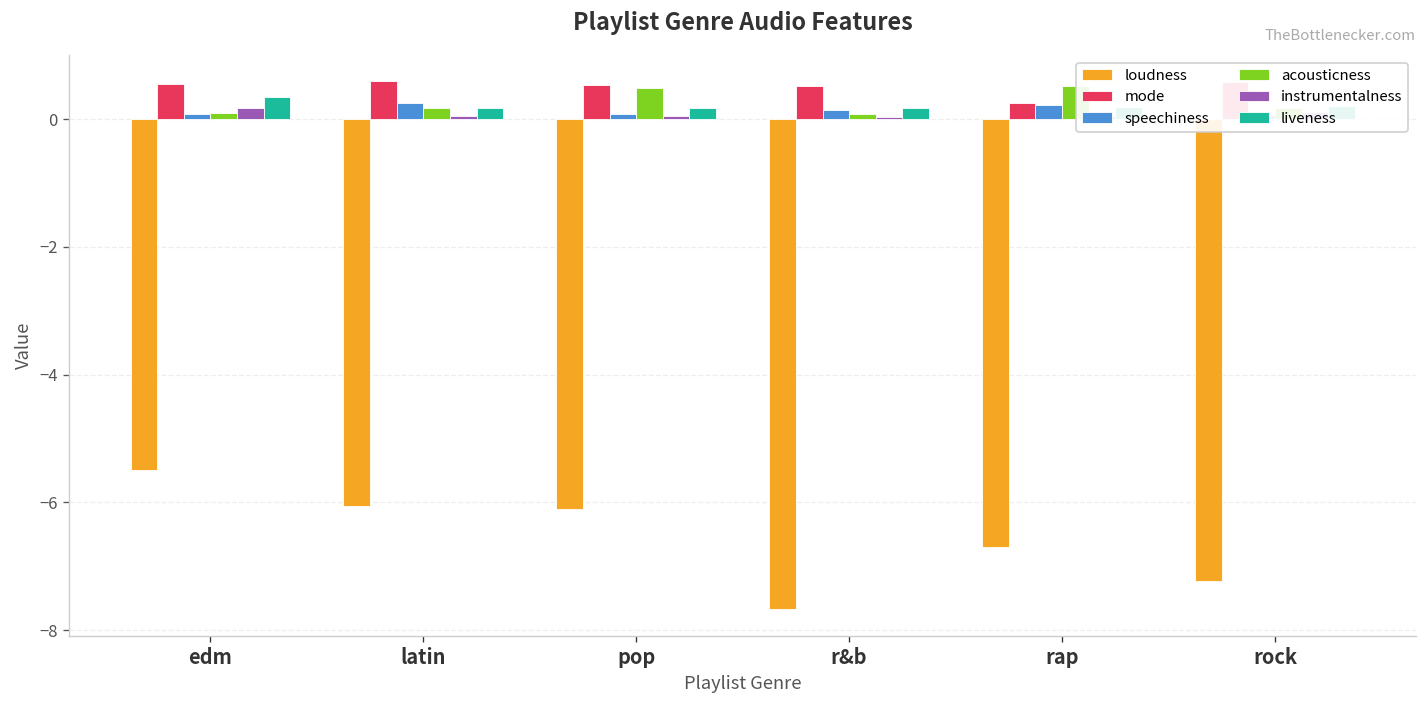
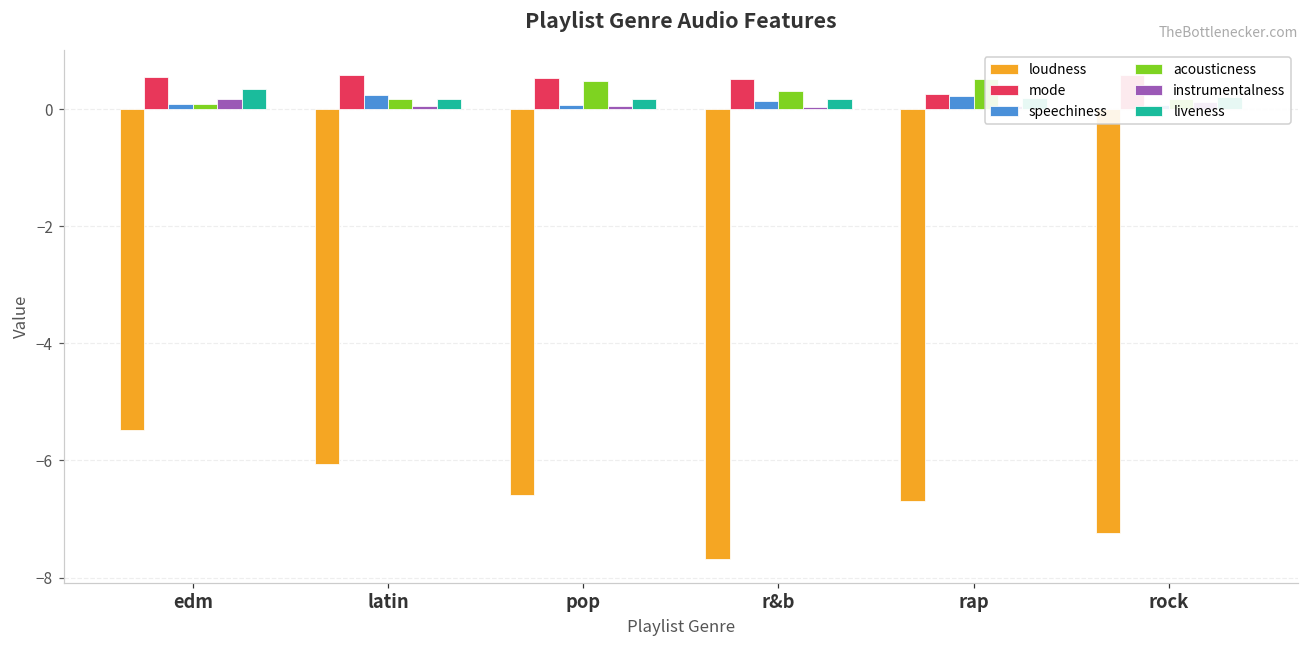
loudness, pop: -6.1 -> -6.6
acousticness, r&b: 0.1 -> 0.3
